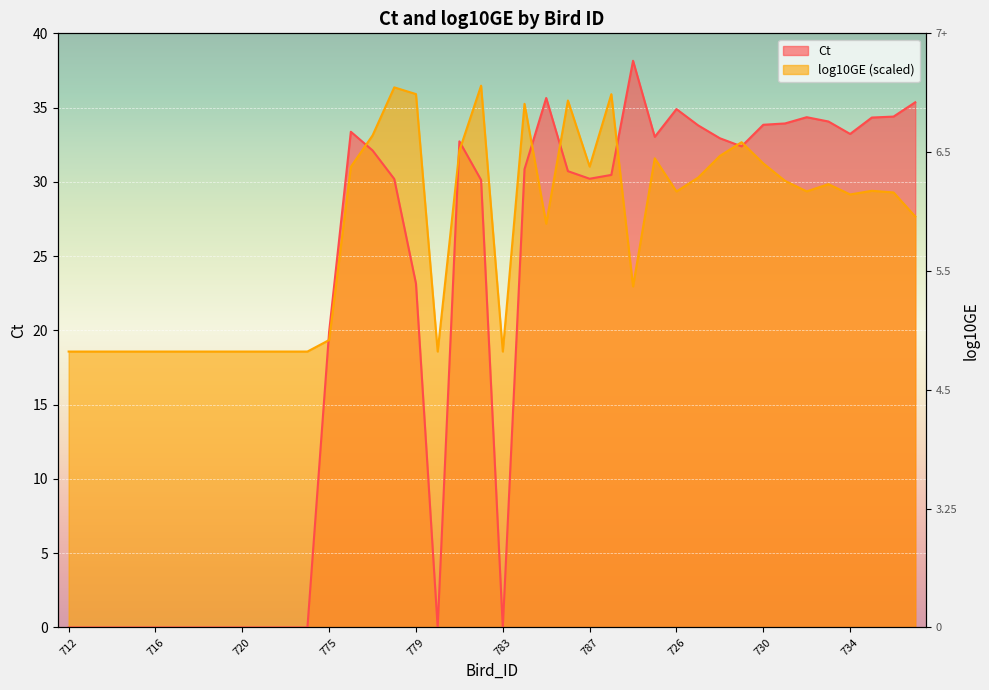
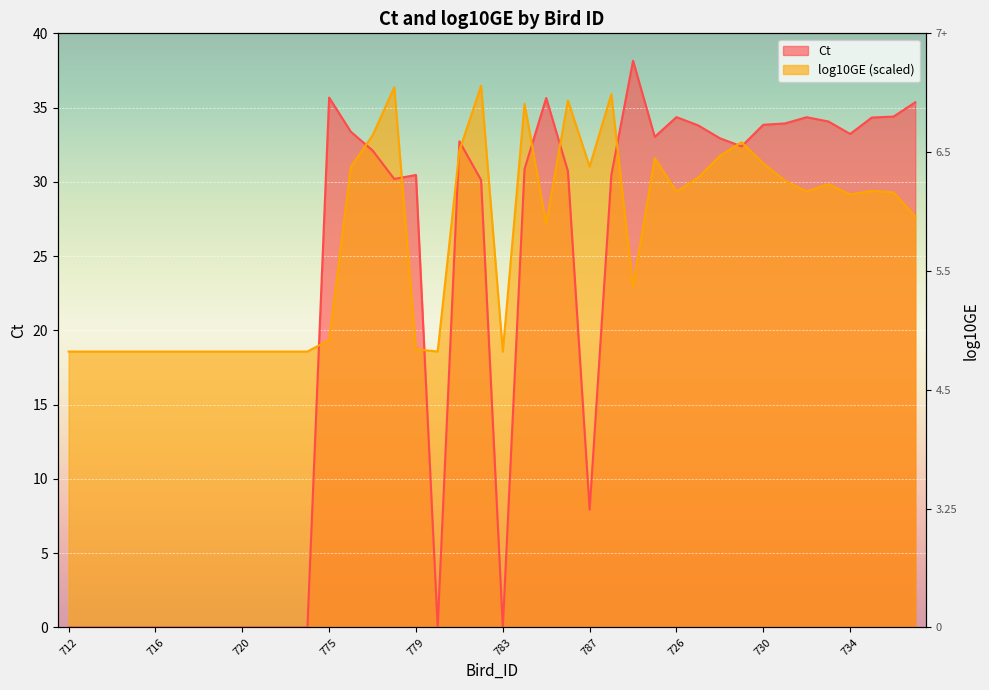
Ct, 775: 19.9 -> 35.7
Ct, 779: 23.2 -> 30.5
log10GE (scaled), 779: 35.9 -> 18.7
Ct, 787: 30.2 -> 7.9
Ct, 726: 34.9 -> 34.4
